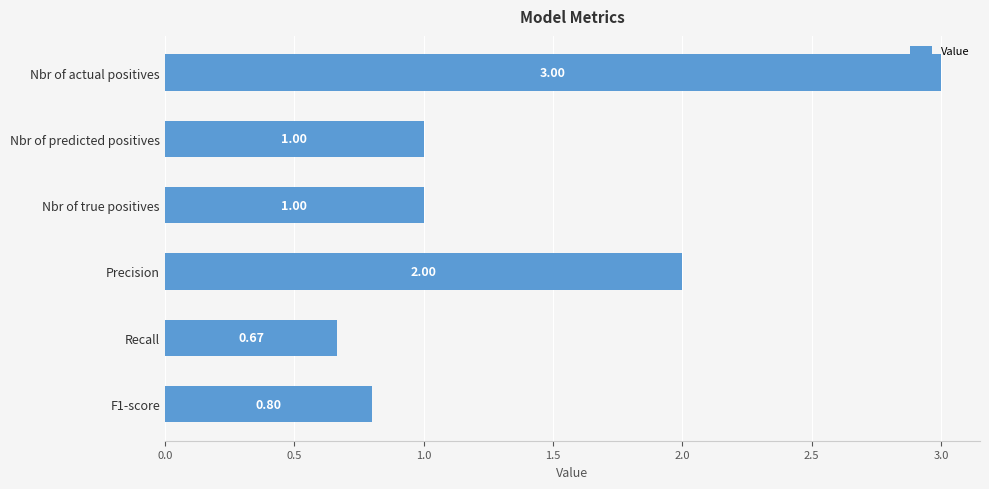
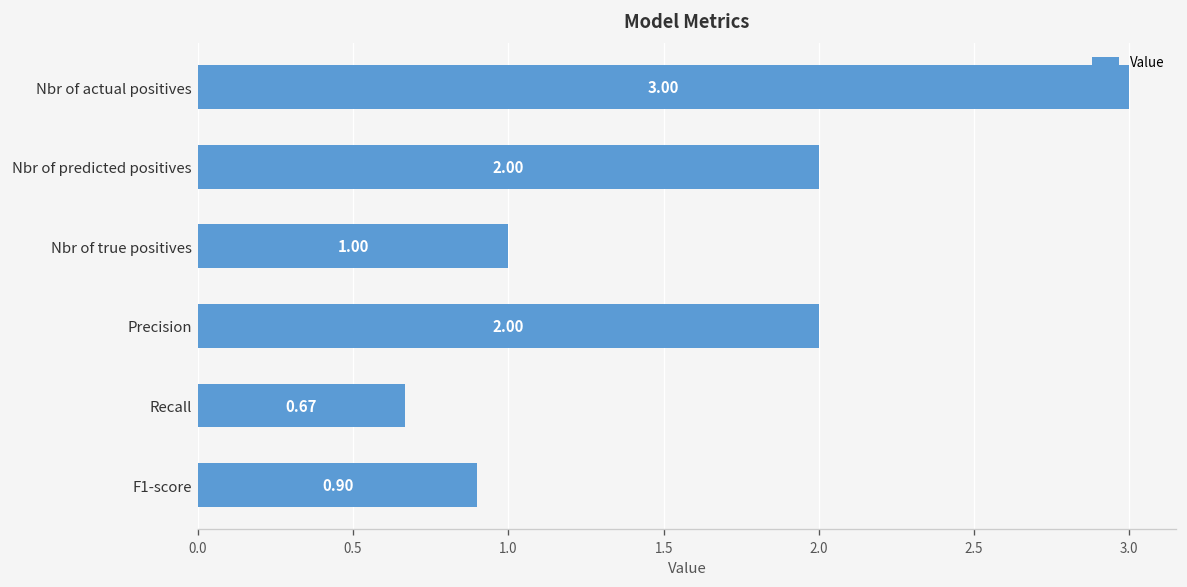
Nbr of predicted positives: 1.00 -> 2.00
F1-score: 0.80 -> 0.90
